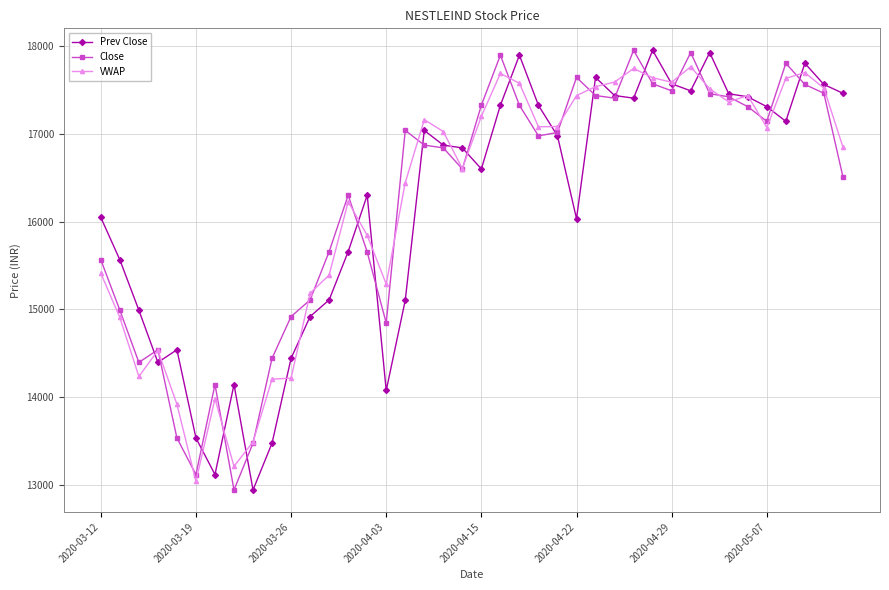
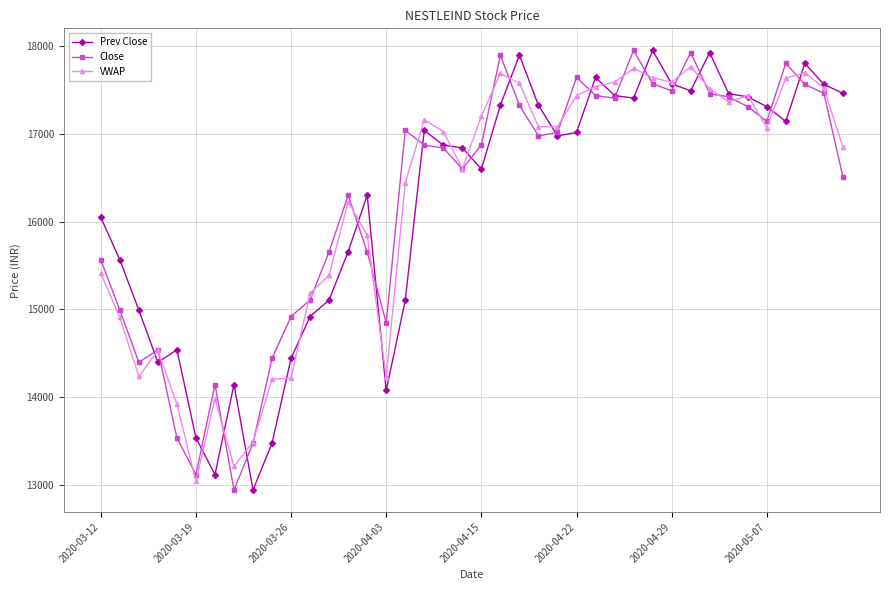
VWAP, 2020-04-03: 15300 -> 14200
Close, 2020-04-15: 17300 -> 16900
Prev Close, 2020-04-22: 16000 -> 17000
